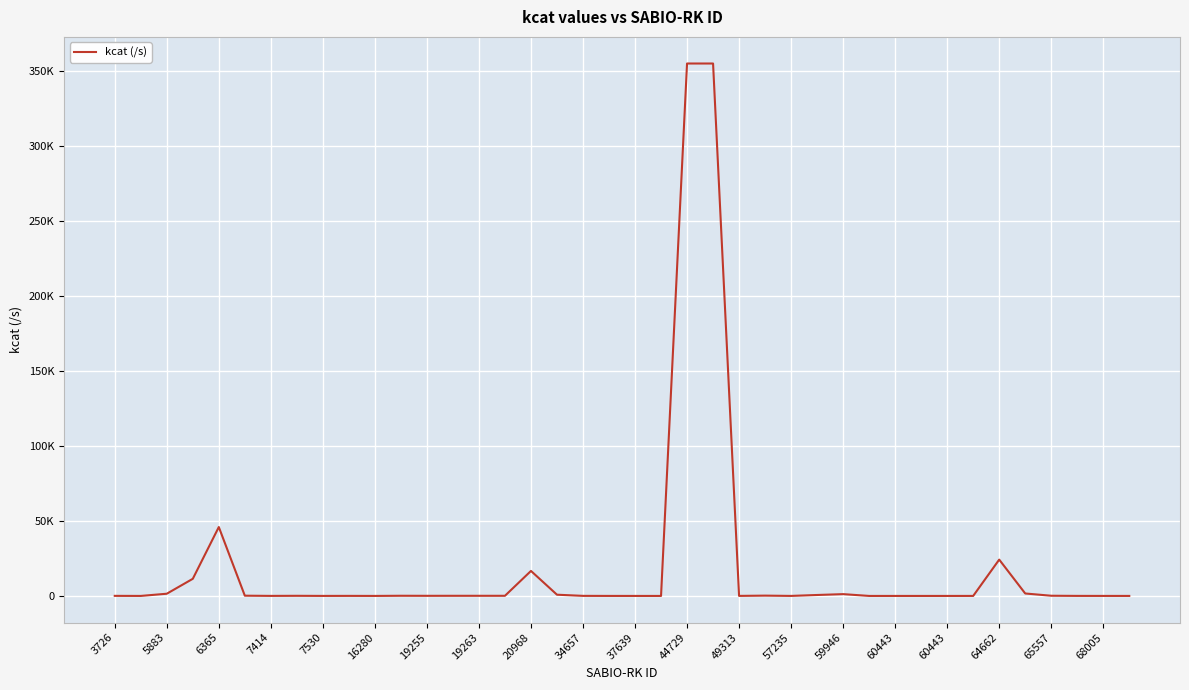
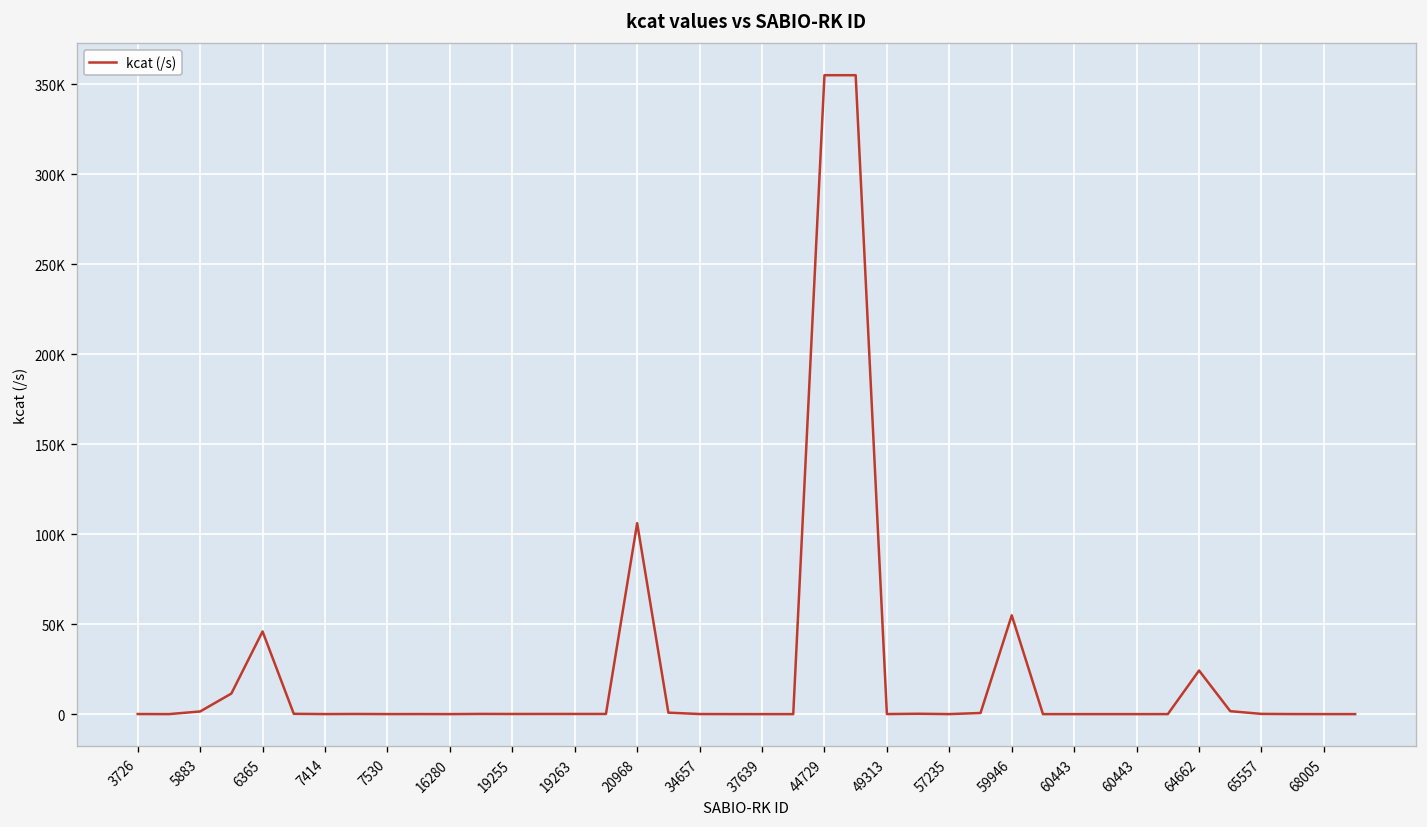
20968: 17000 -> 106000
59946: 1000 -> 55000
